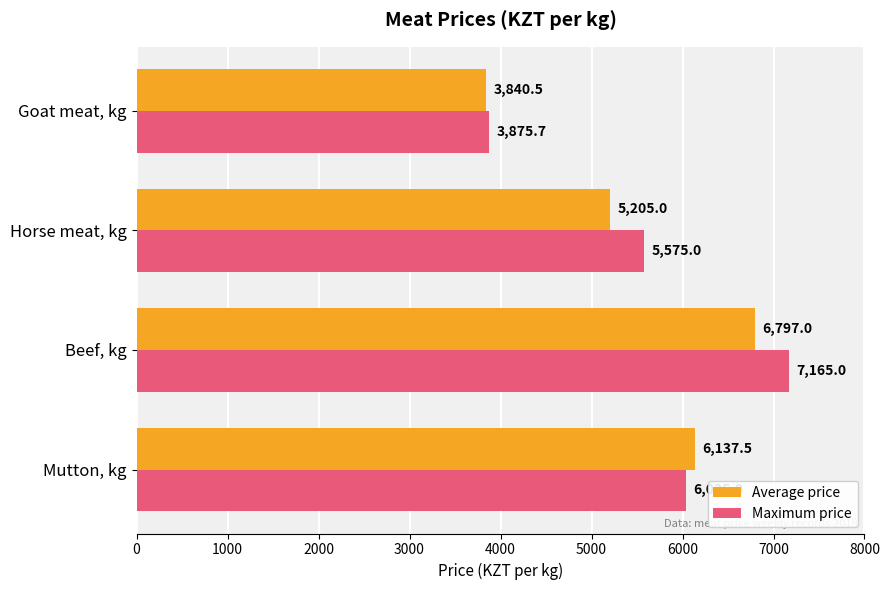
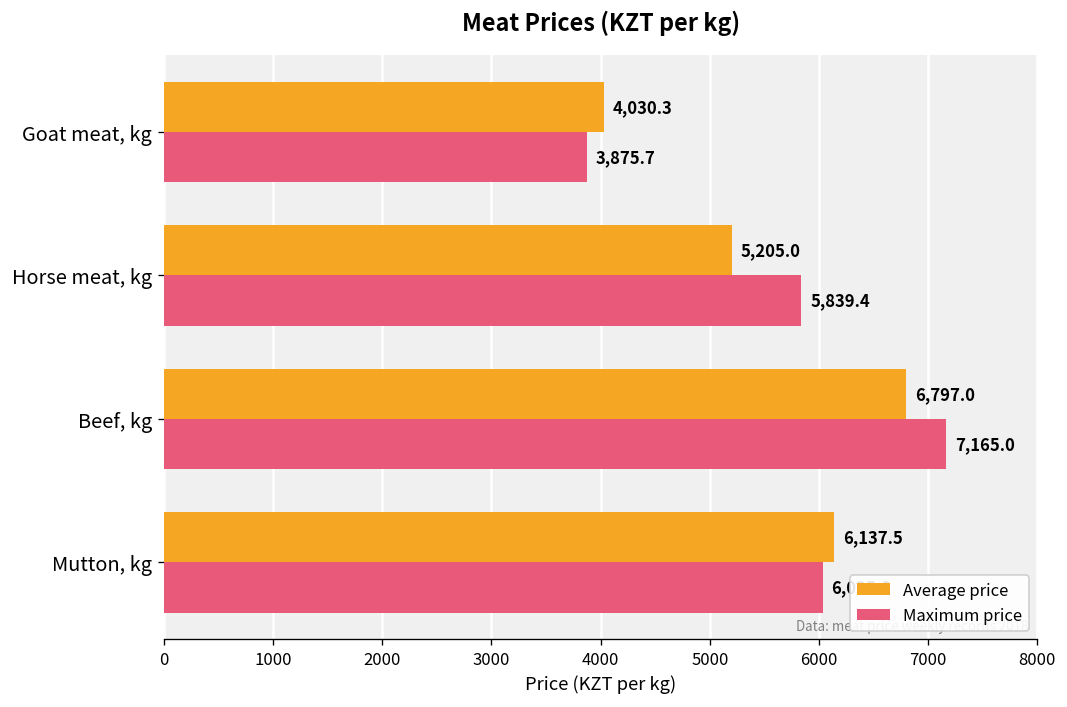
Average price, Goat meat, kg: 3,840.5 -> 4,030.3
Maximum price, Horse meat, kg: 5,575.0 -> 5,839.4
